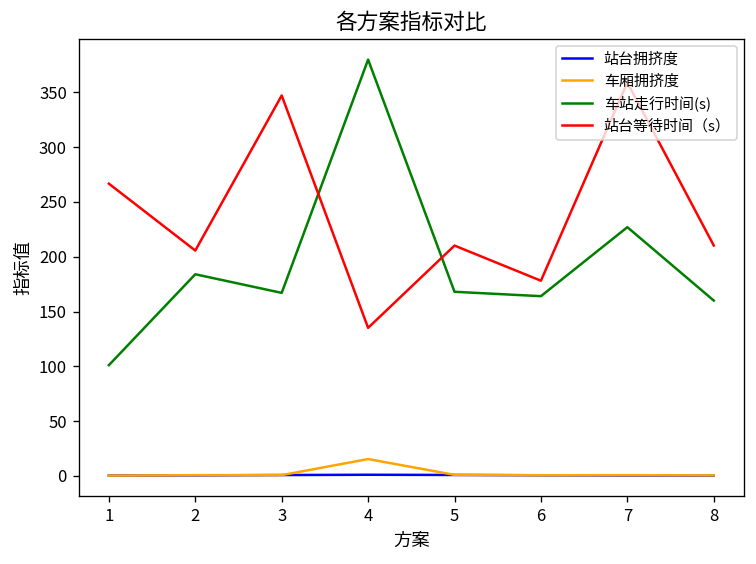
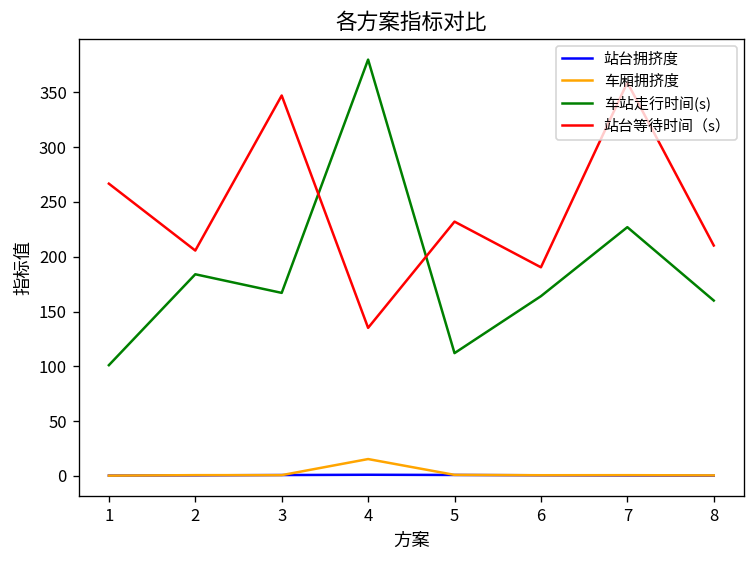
车站走行时间(s), 5: 170 -> 110
站台等待时间（s）, 5: 210 -> 230
站台等待时间（s）, 6: 180 -> 190
